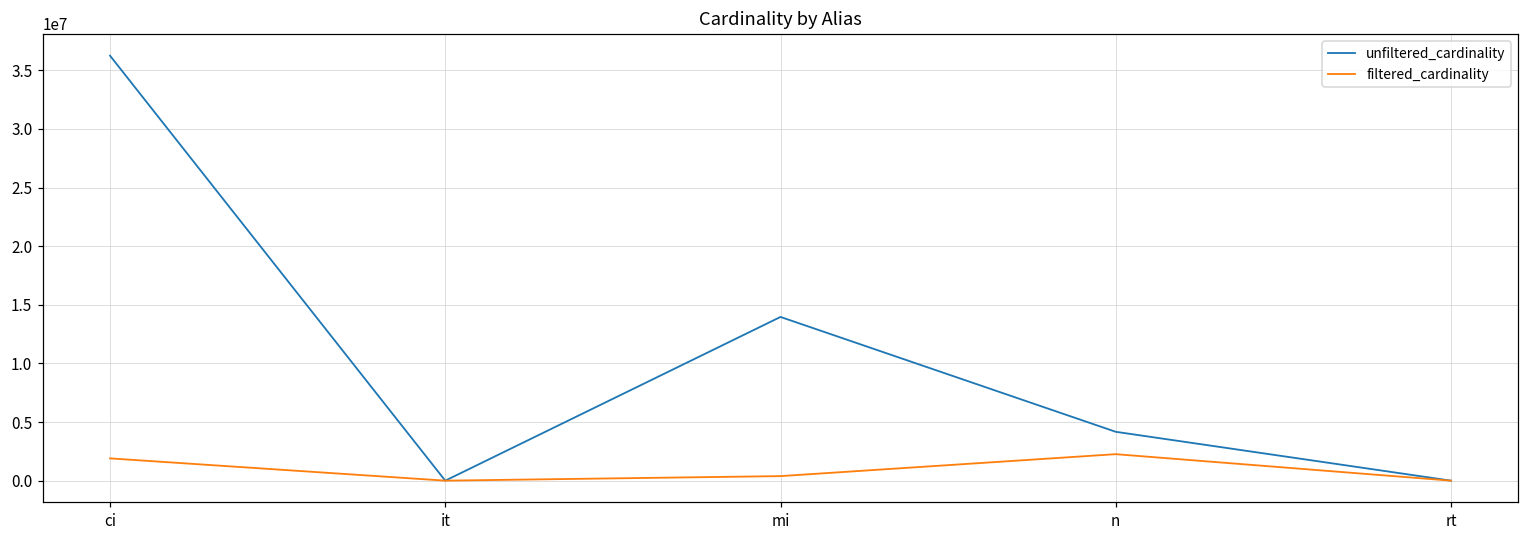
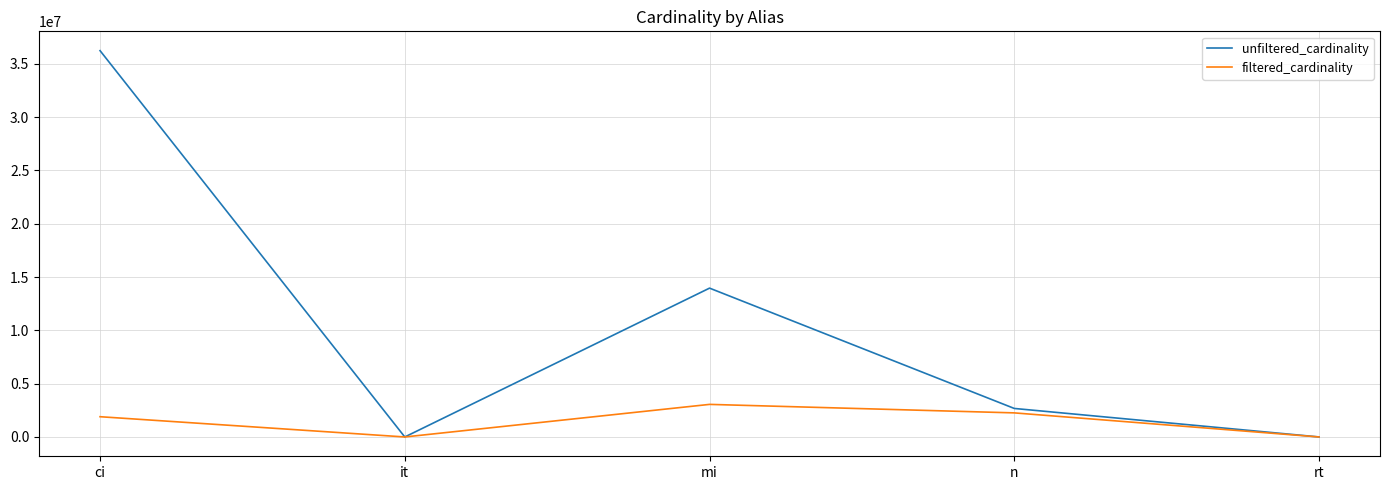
filtered_cardinality, mi: 400000 -> 3100000
unfiltered_cardinality, n: 4200000 -> 2700000
